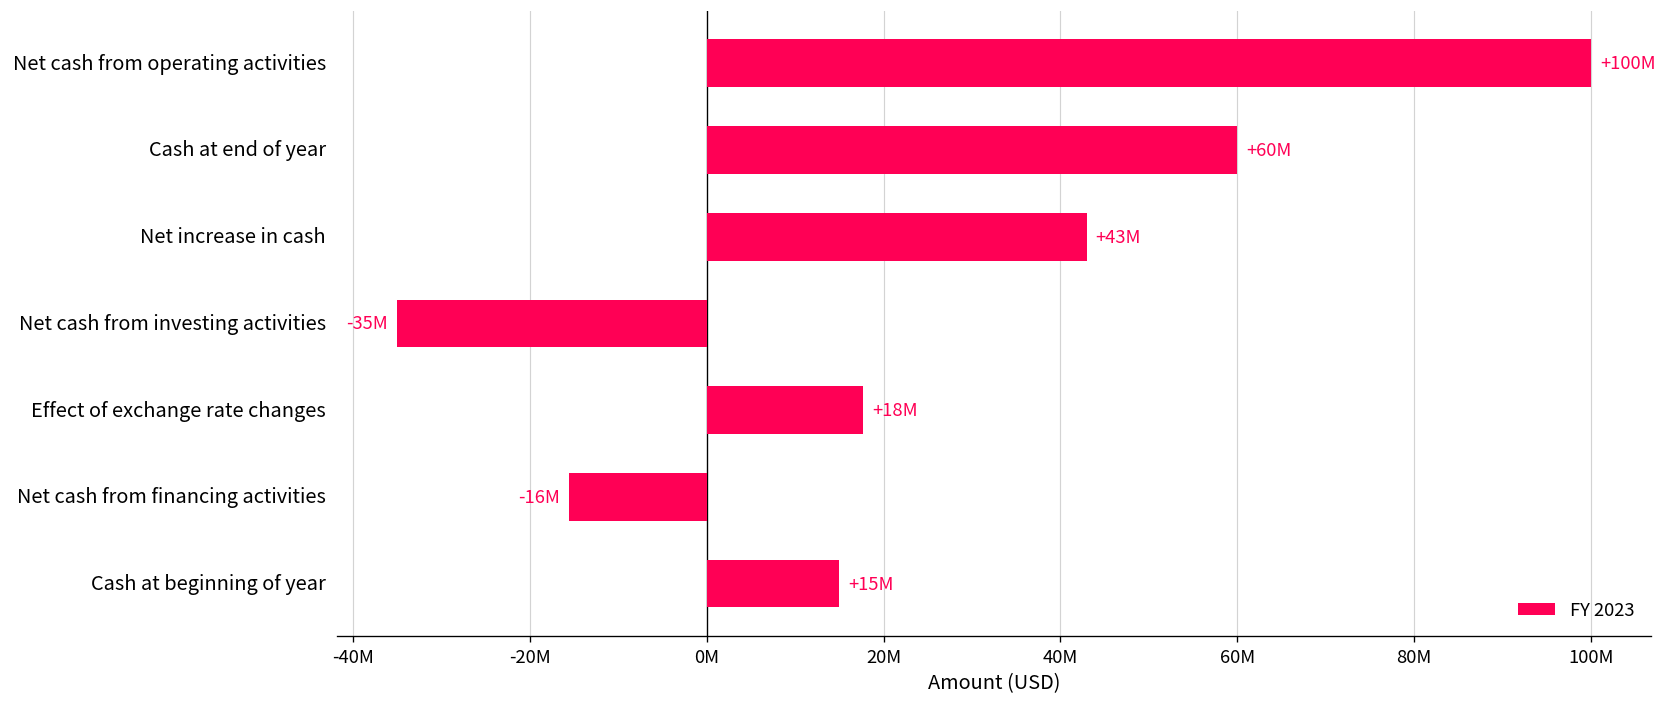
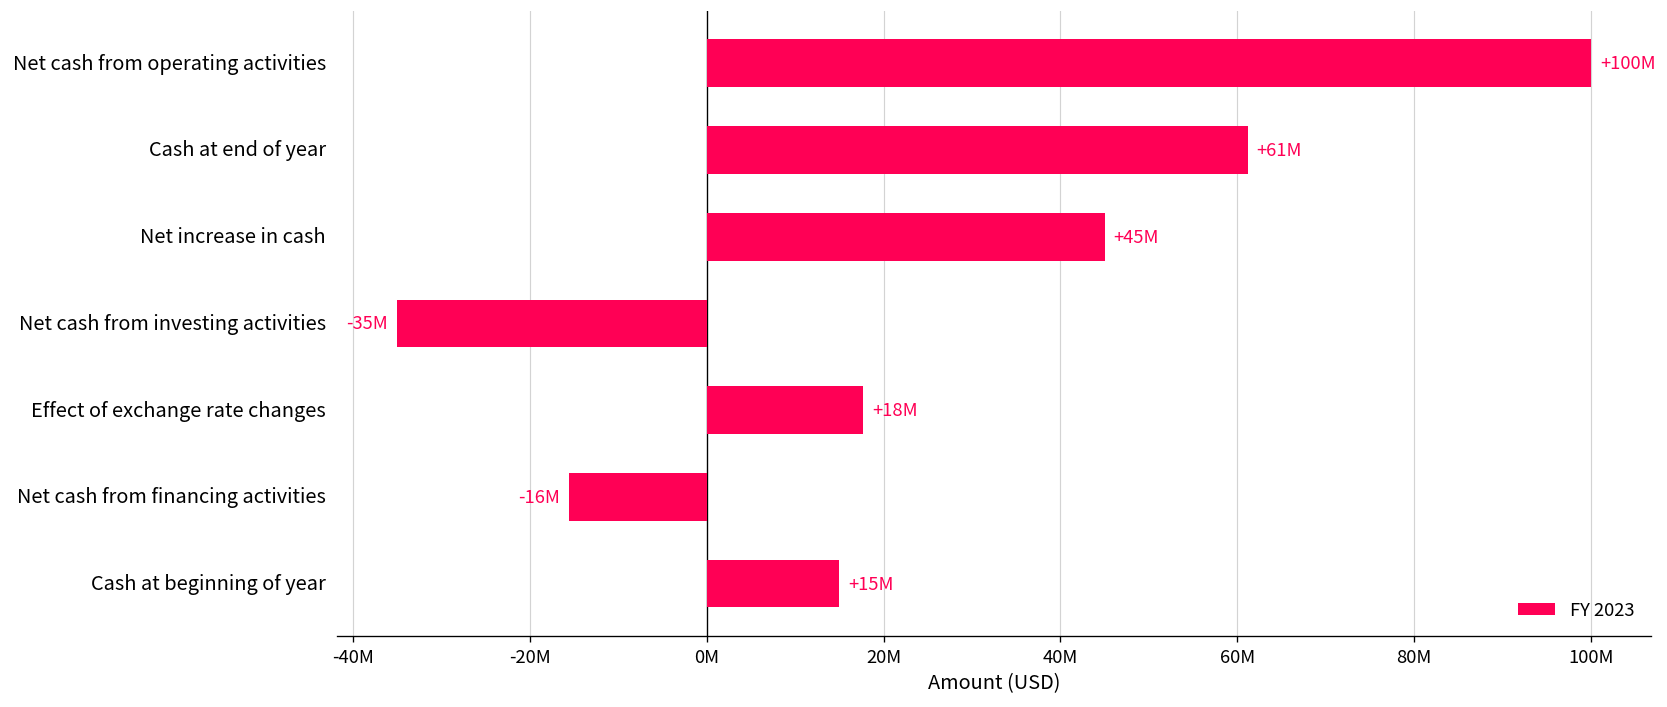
Cash at end of year: +60M -> +61M
Net increase in cash: +43M -> +45M
